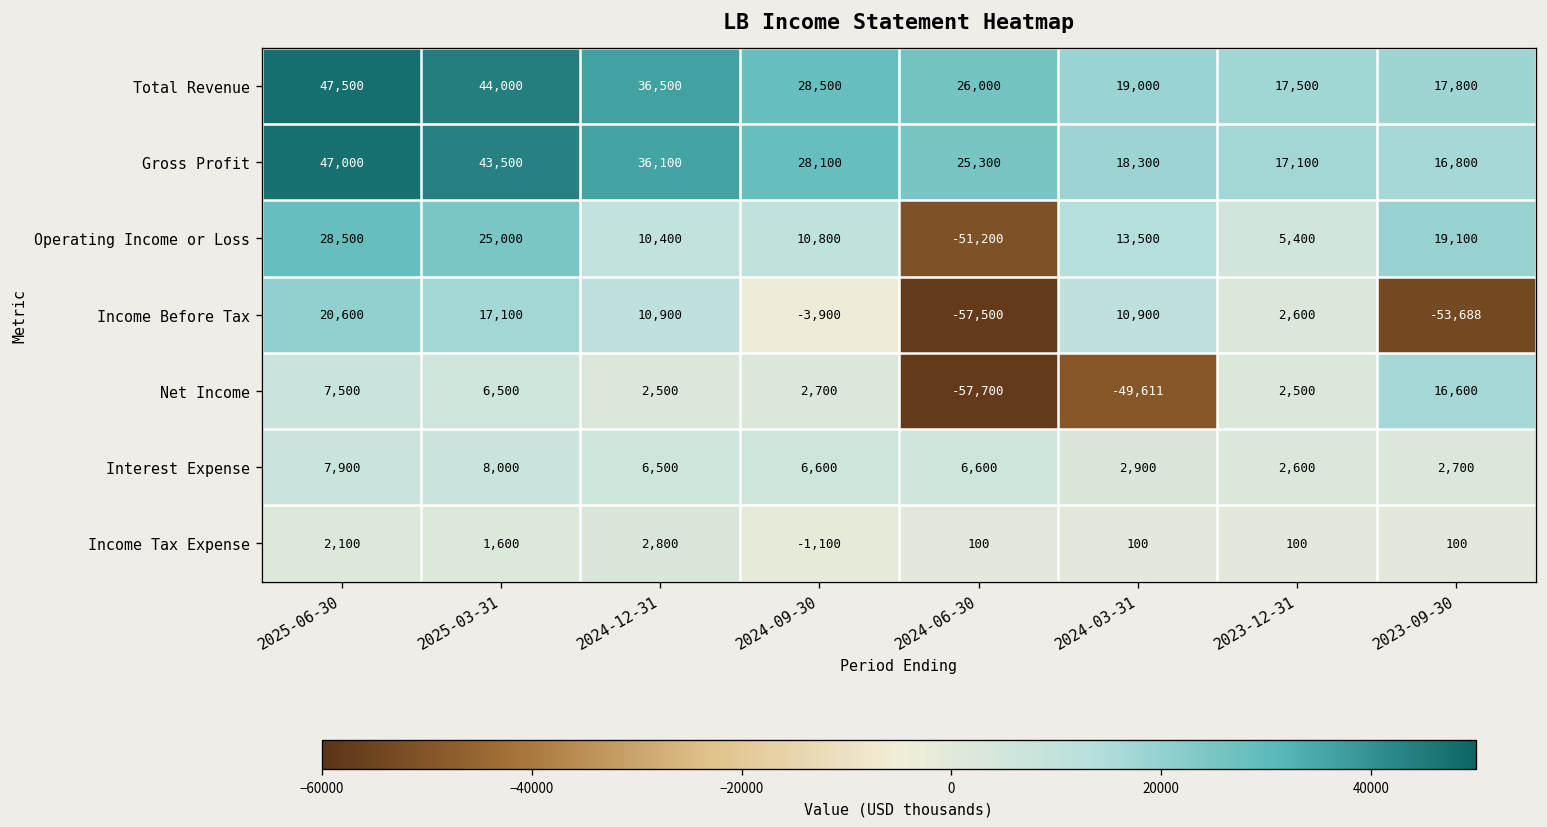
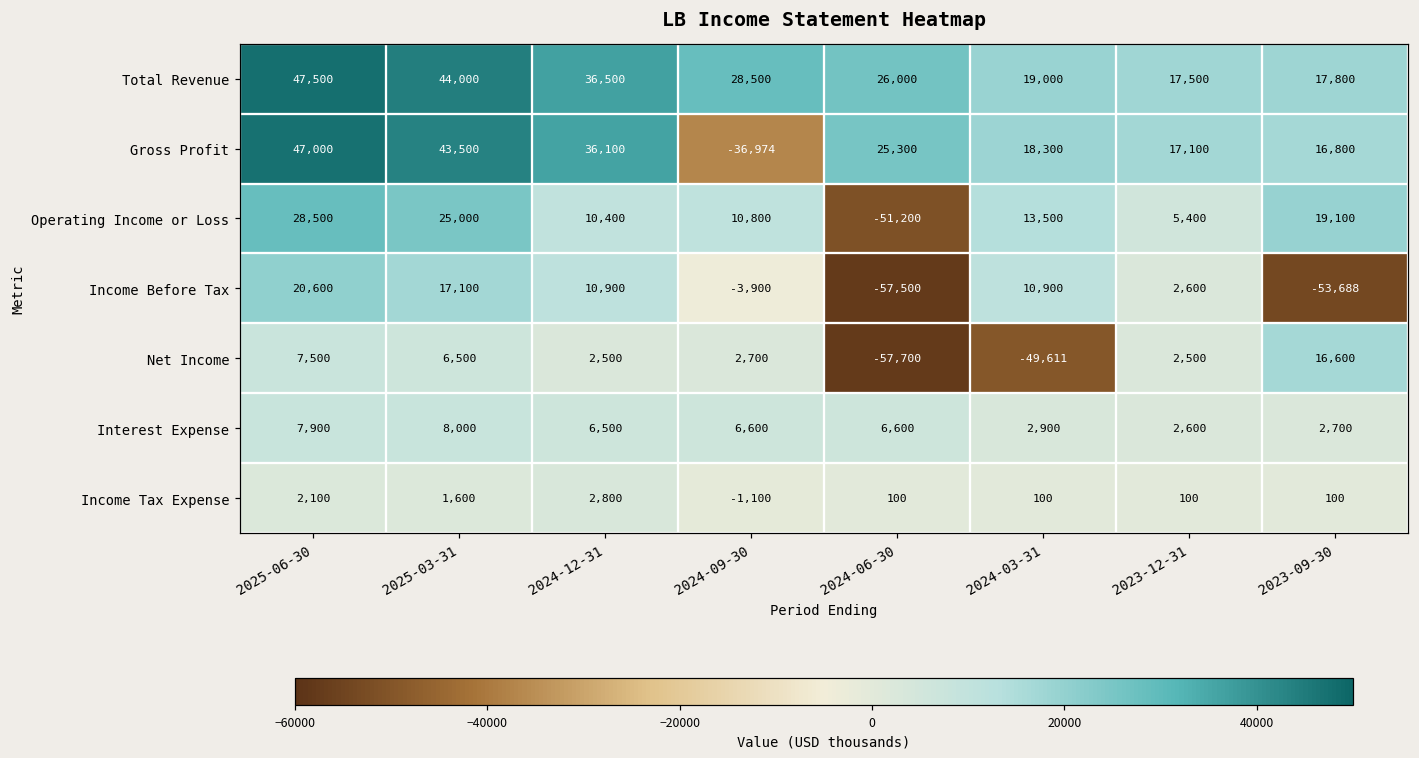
Gross Profit, 2024-09-30: 28,100 -> -36,974
